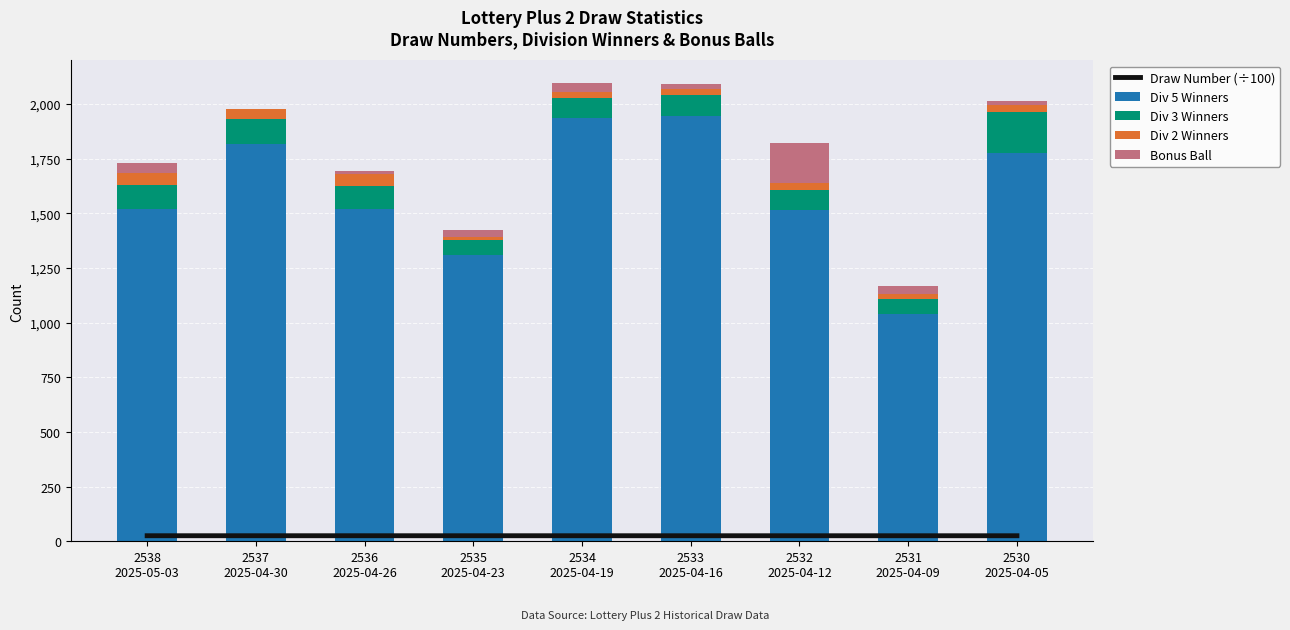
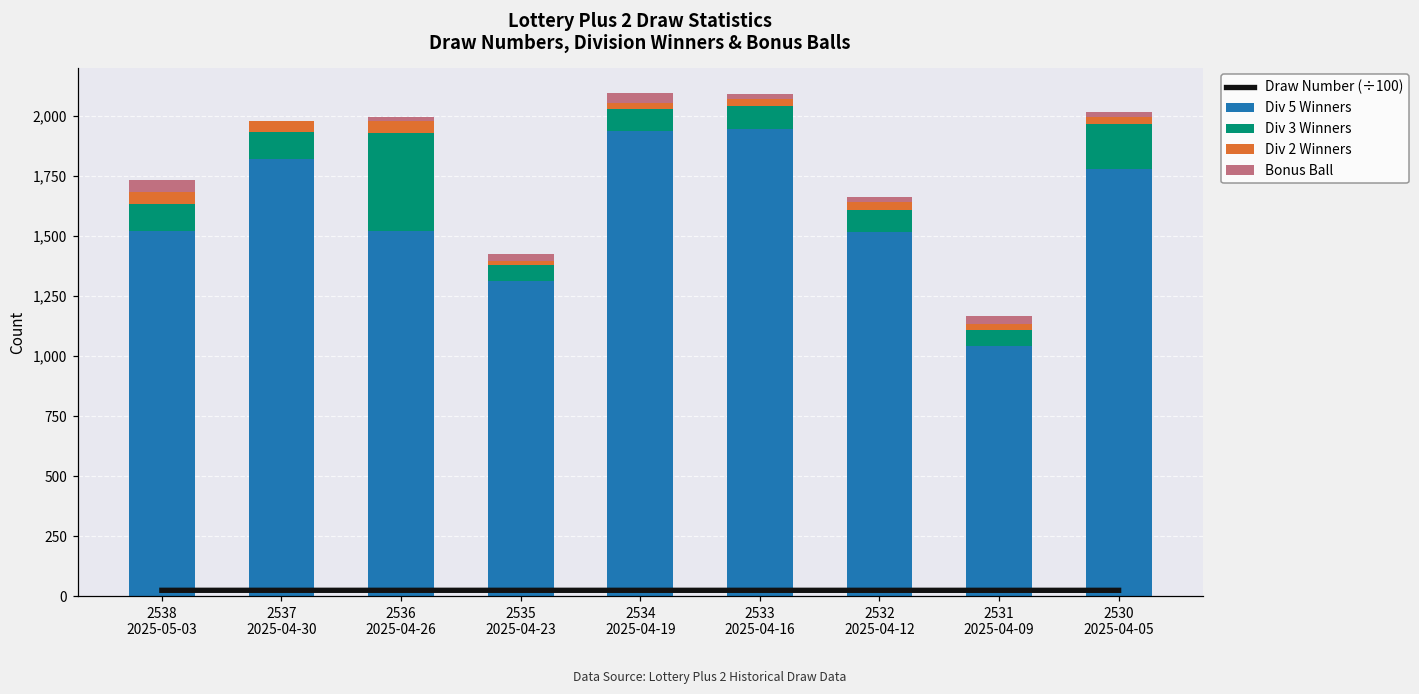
Div 3 Winners, 2536 2025-04-26: 110 -> 410
Bonus Ball, 2532 2025-04-12: 180 -> 20
